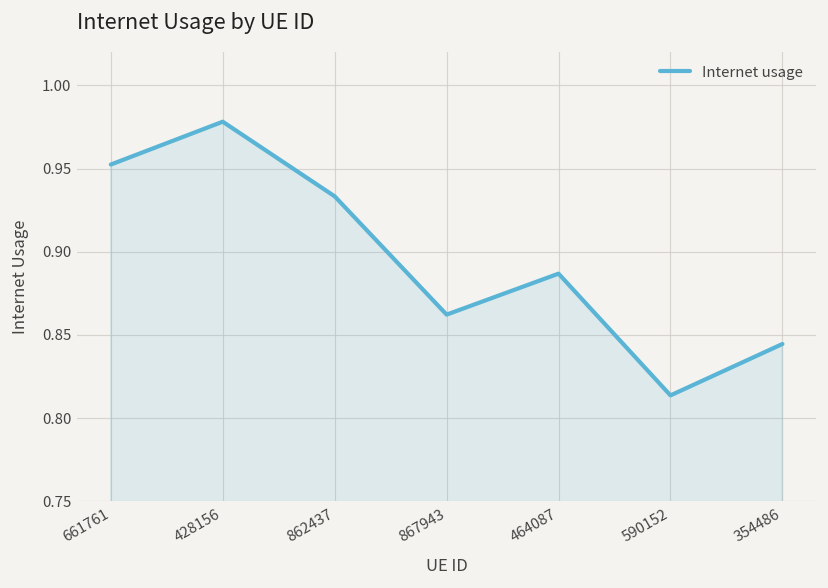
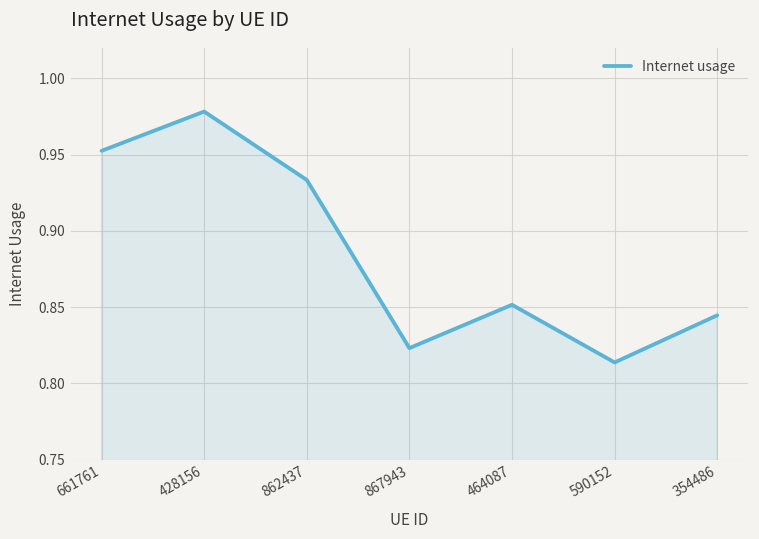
867943: 0.862 -> 0.823
464087: 0.887 -> 0.851
